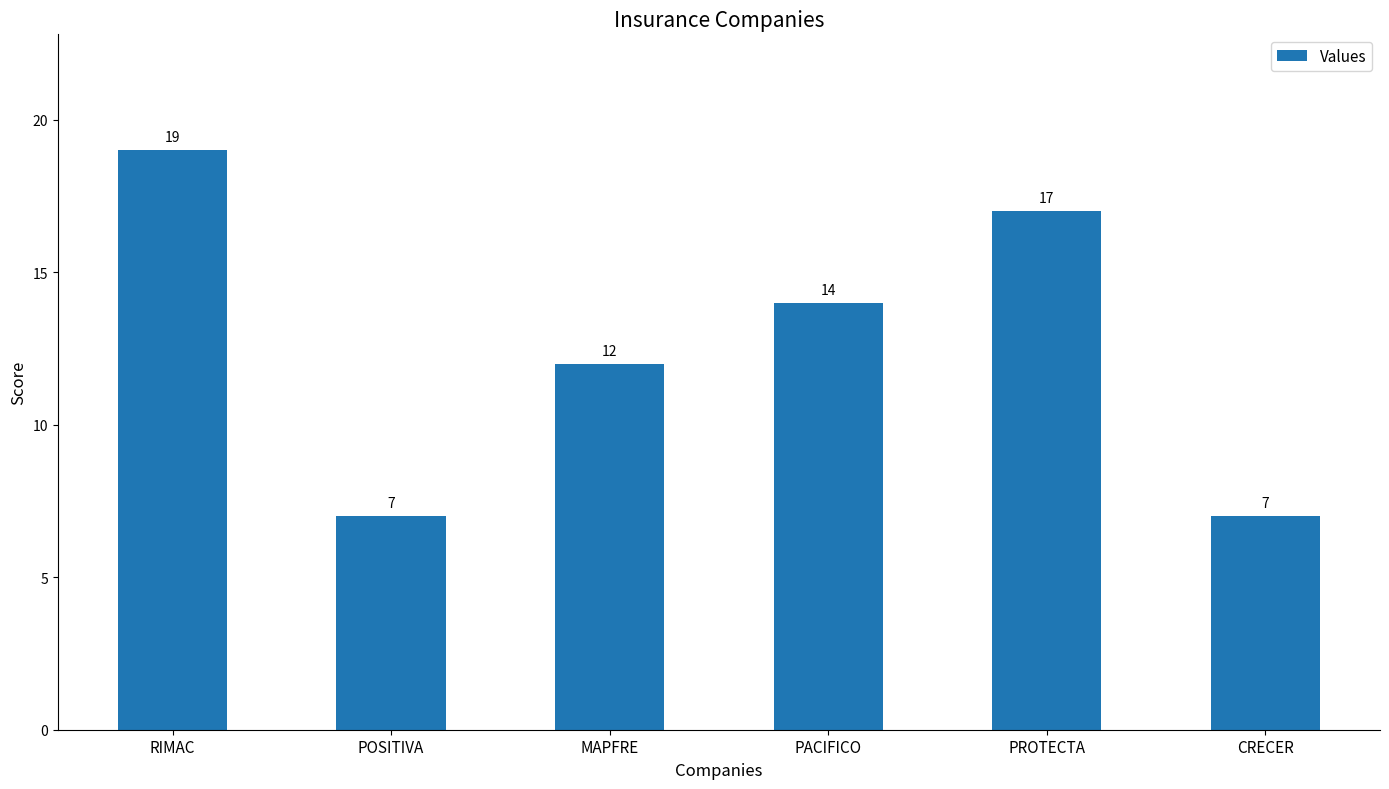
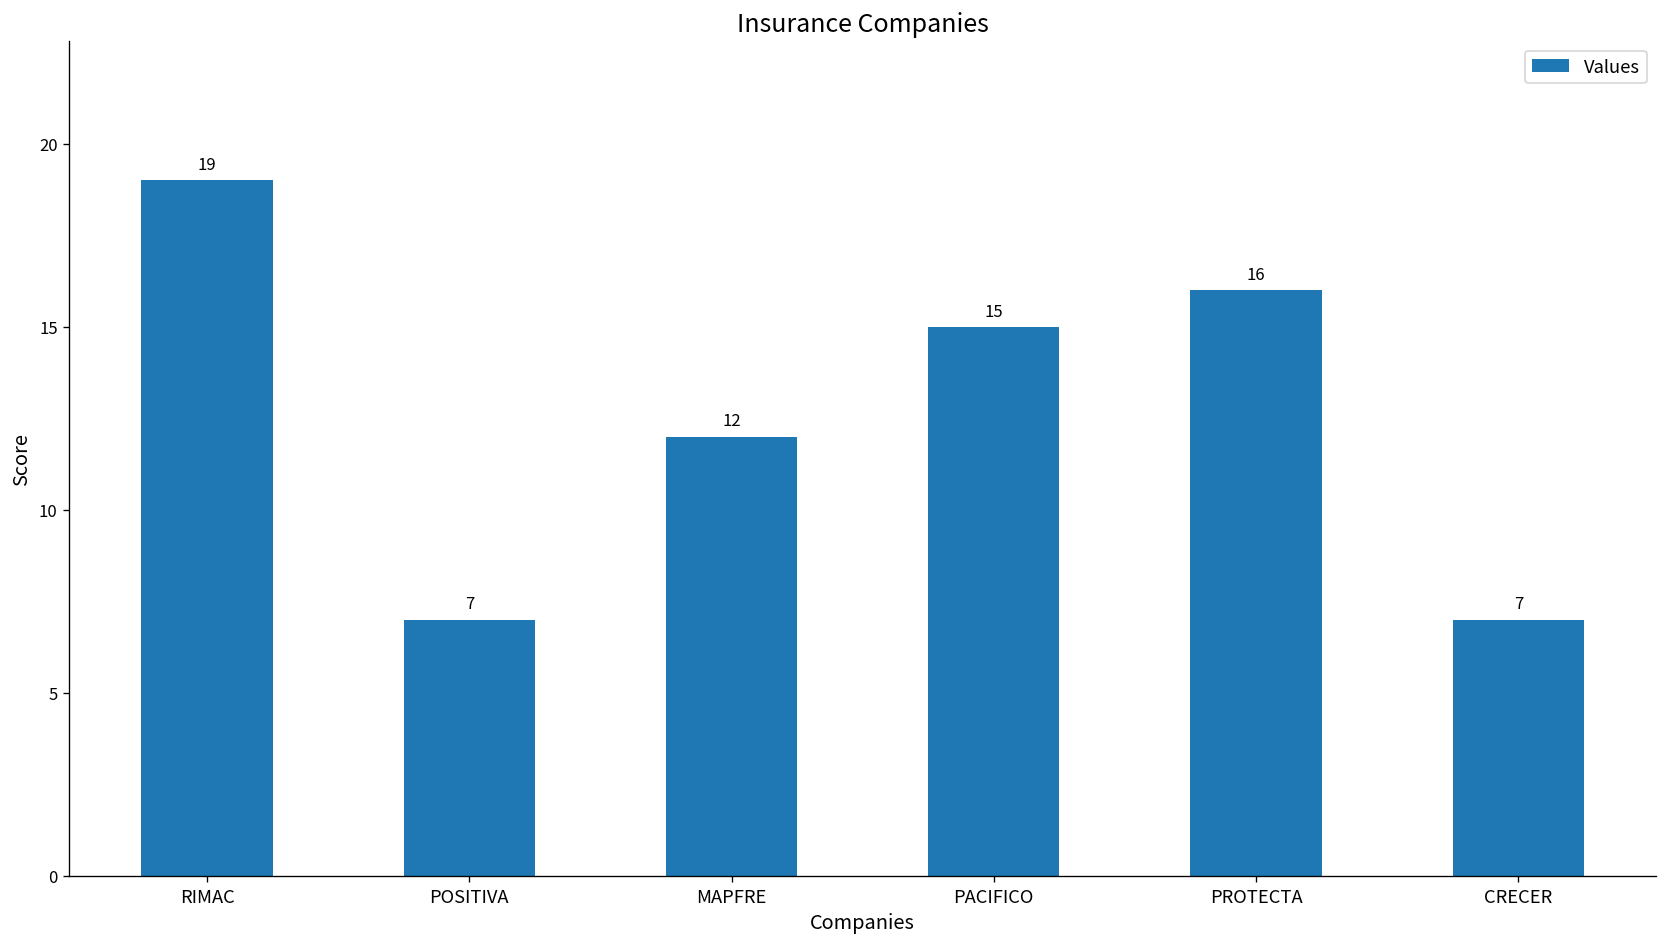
PACIFICO: 14 -> 15
PROTECTA: 17 -> 16
